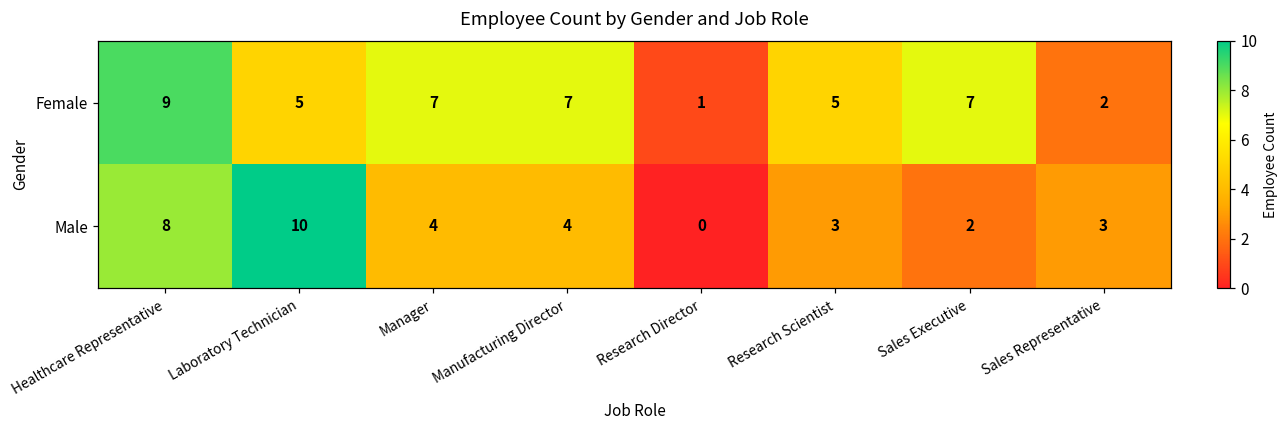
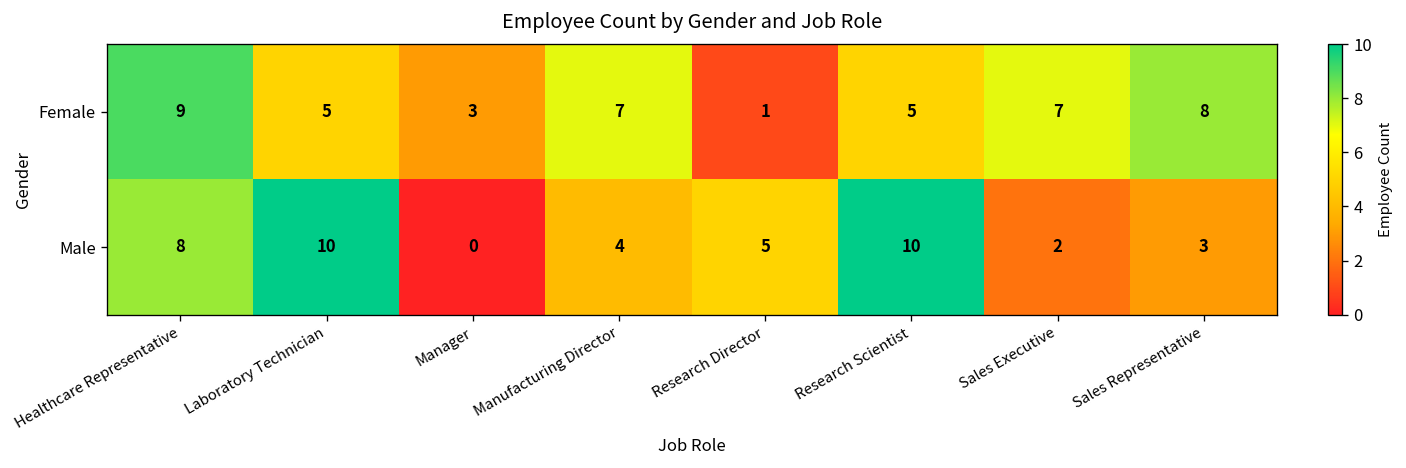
Female, Manager: 7 -> 3
Female, Sales Representative: 2 -> 8
Male, Manager: 4 -> 0
Male, Research Director: 0 -> 5
Male, Research Scientist: 3 -> 10
